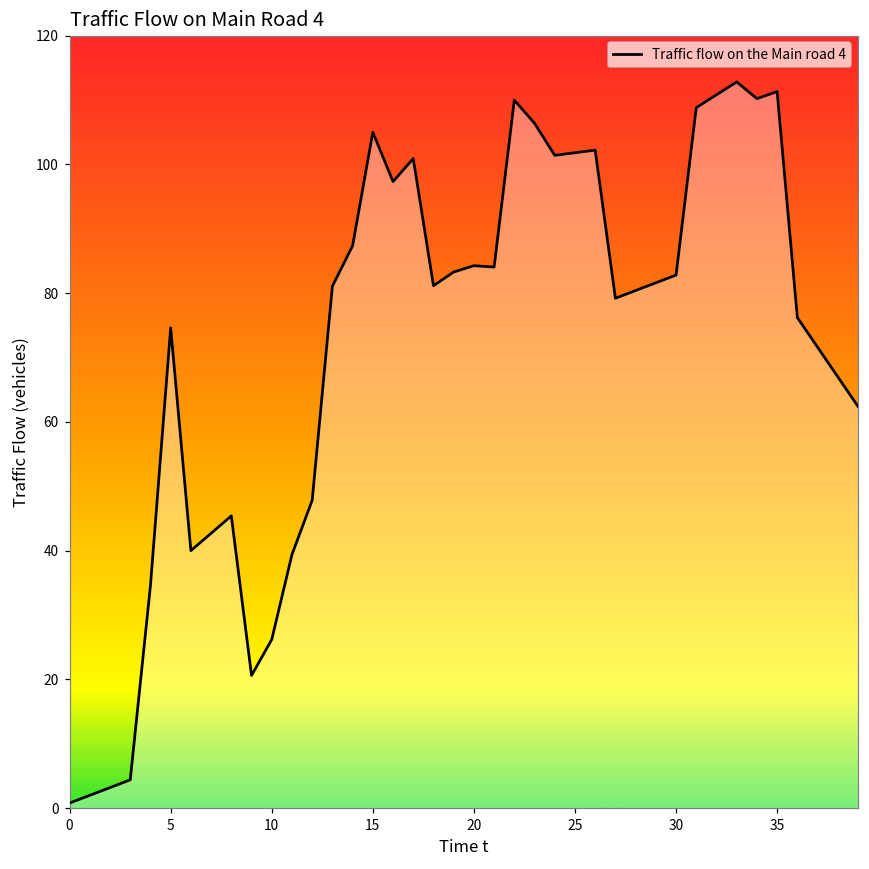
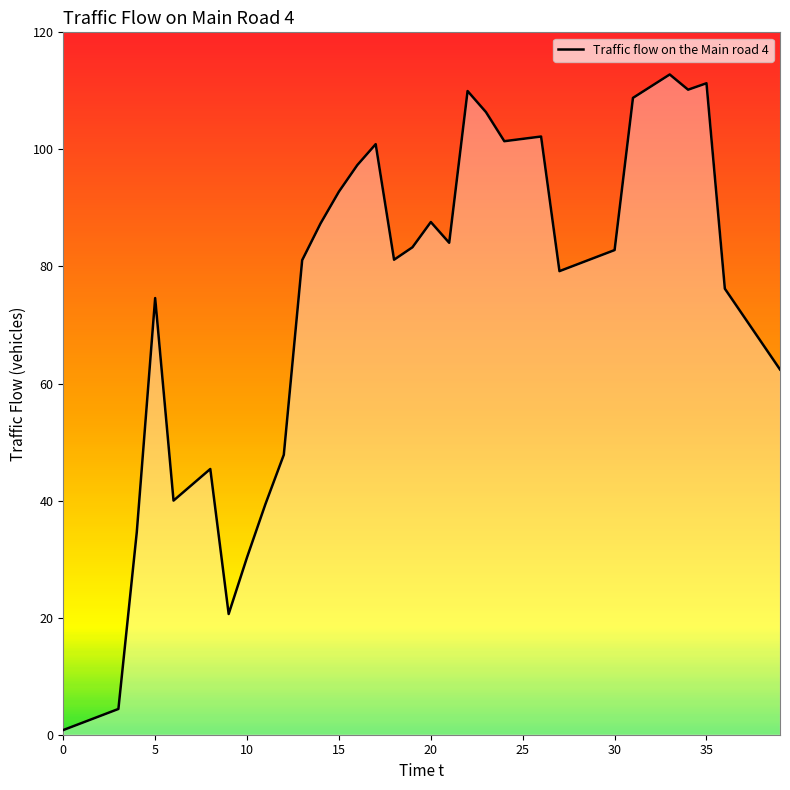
10: 26 -> 30
15: 105 -> 93
20: 84 -> 88
